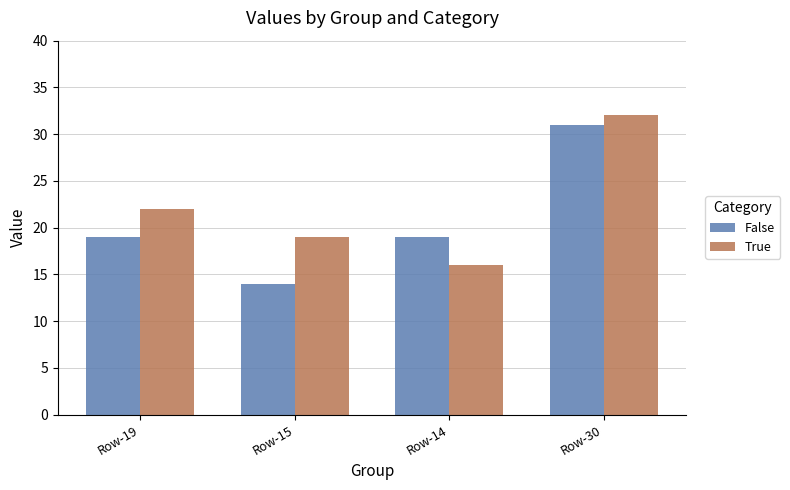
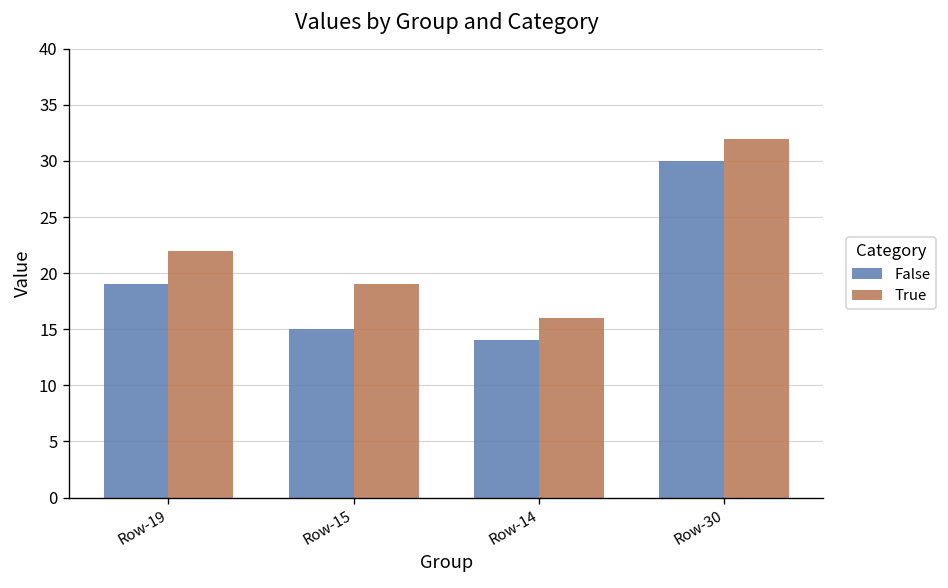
False, Row-15: 14 -> 15
False, Row-14: 19 -> 14
False, Row-30: 31 -> 30
